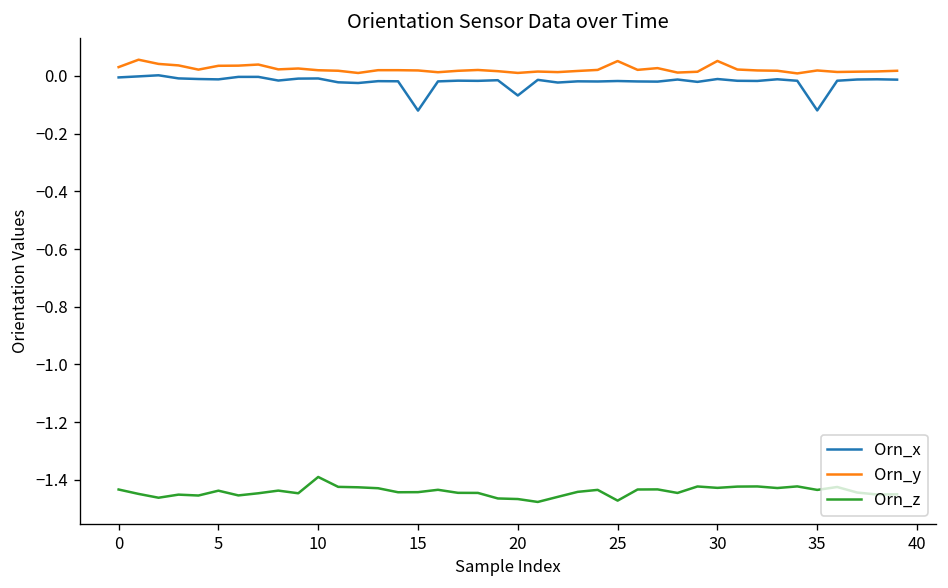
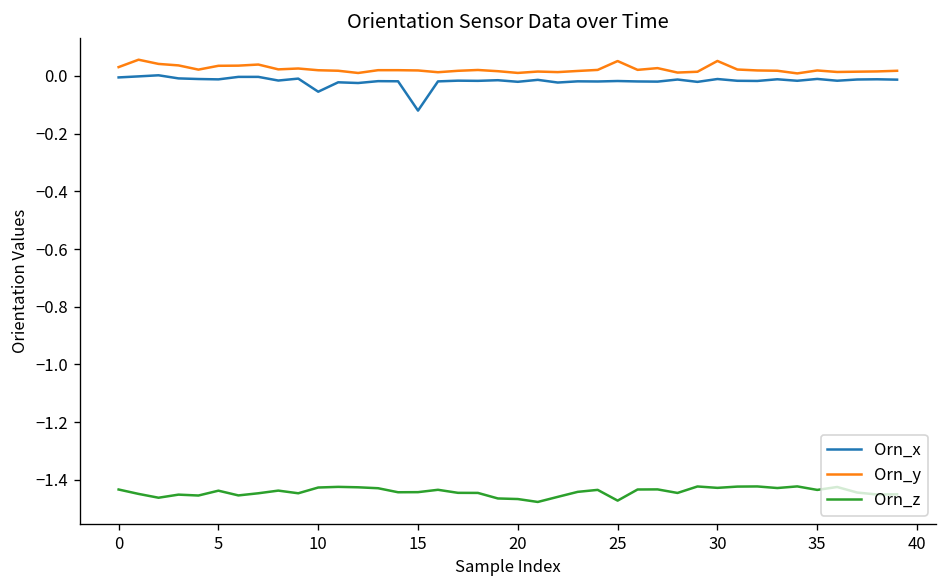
Orn_x, 10: -0.01 -> -0.05
Orn_z, 10: -1.39 -> -1.43
Orn_x, 20: -0.07 -> -0.02
Orn_x, 35: -0.12 -> -0.01
